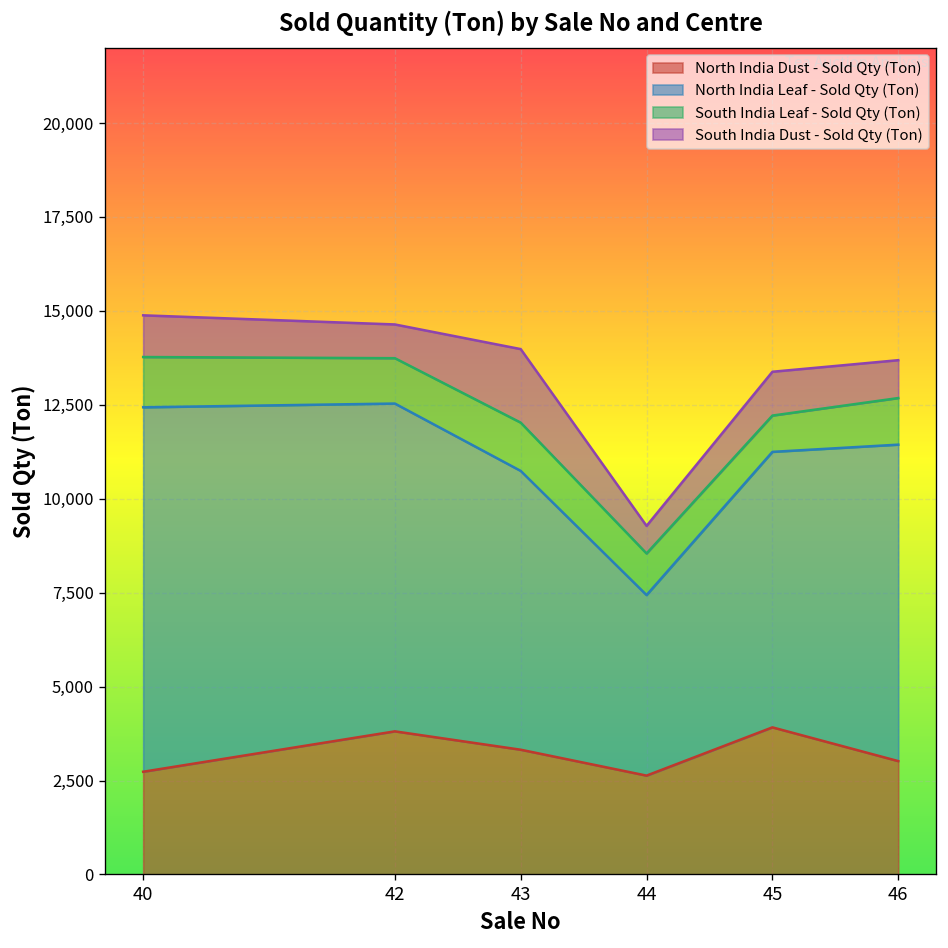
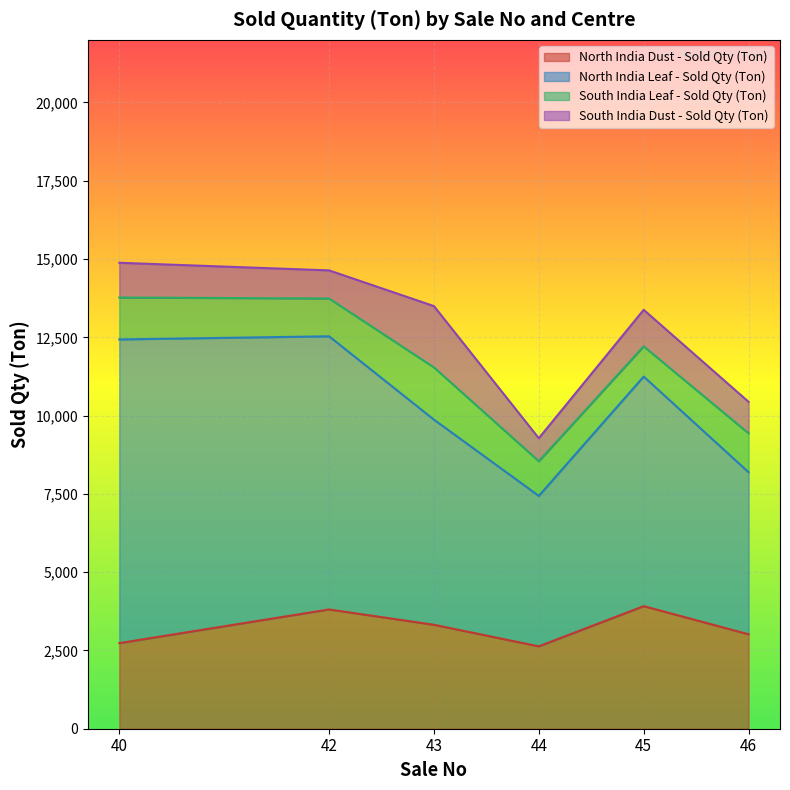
North India Leaf - Sold Qty (Ton), 43: 7,400 -> 6,600
South India Leaf - Sold Qty (Ton), 43: 1,300 -> 1,700
North India Leaf - Sold Qty (Ton), 46: 8,400 -> 5,200
